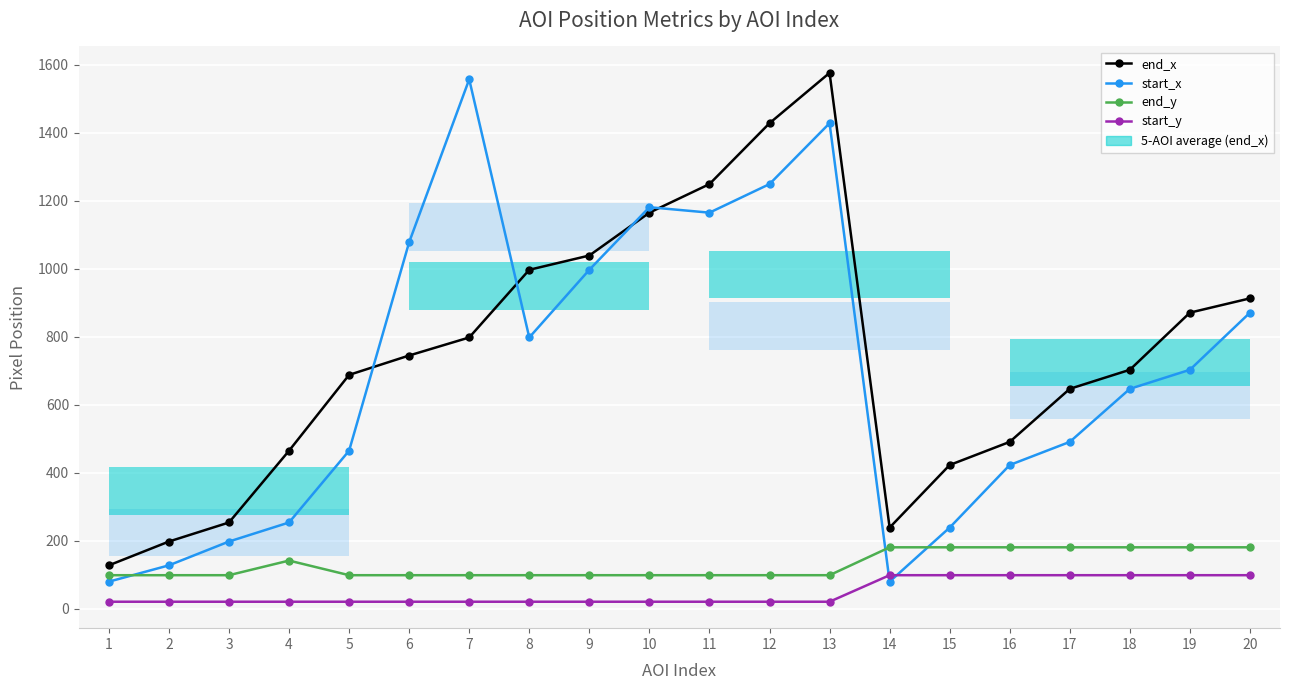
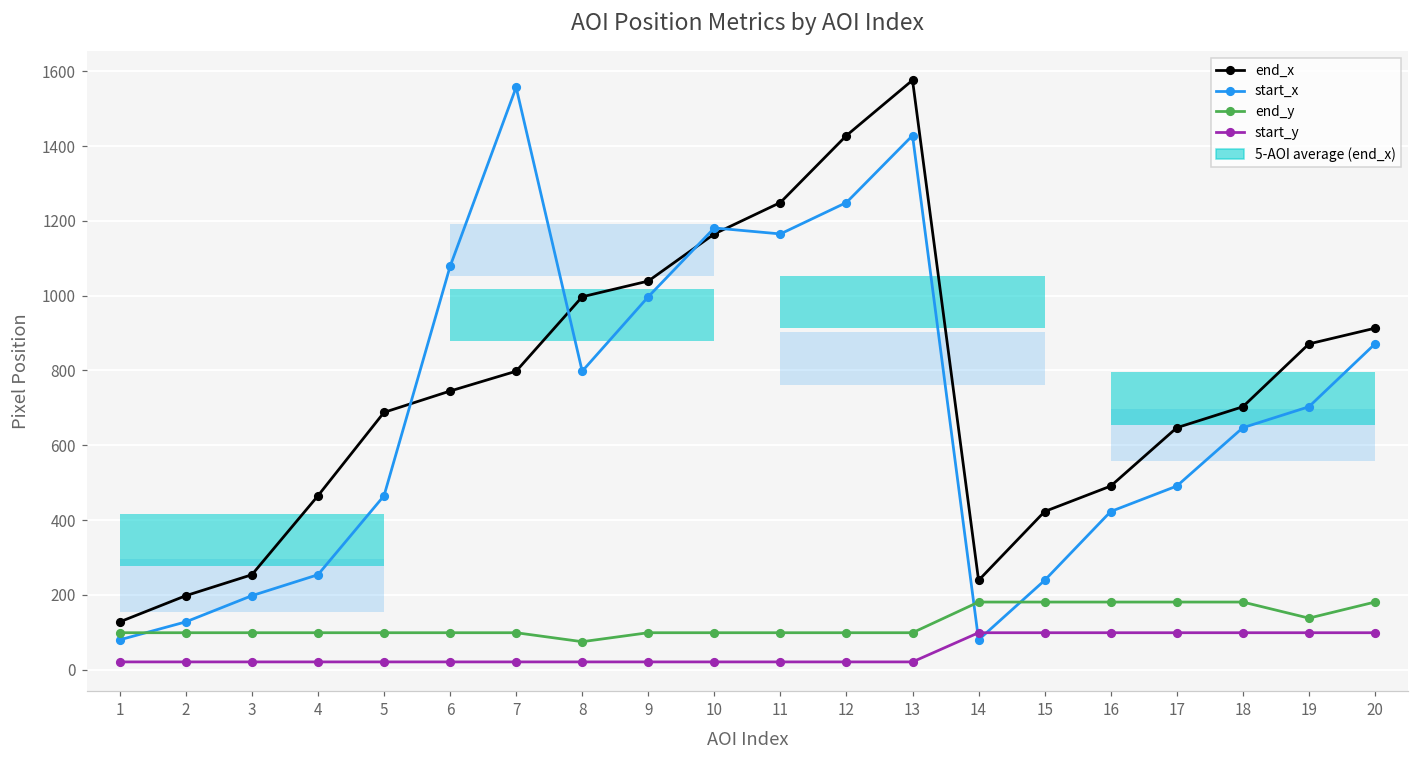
end_y, 4: 140 -> 100
end_y, 8: 100 -> 80
end_y, 19: 180 -> 140
